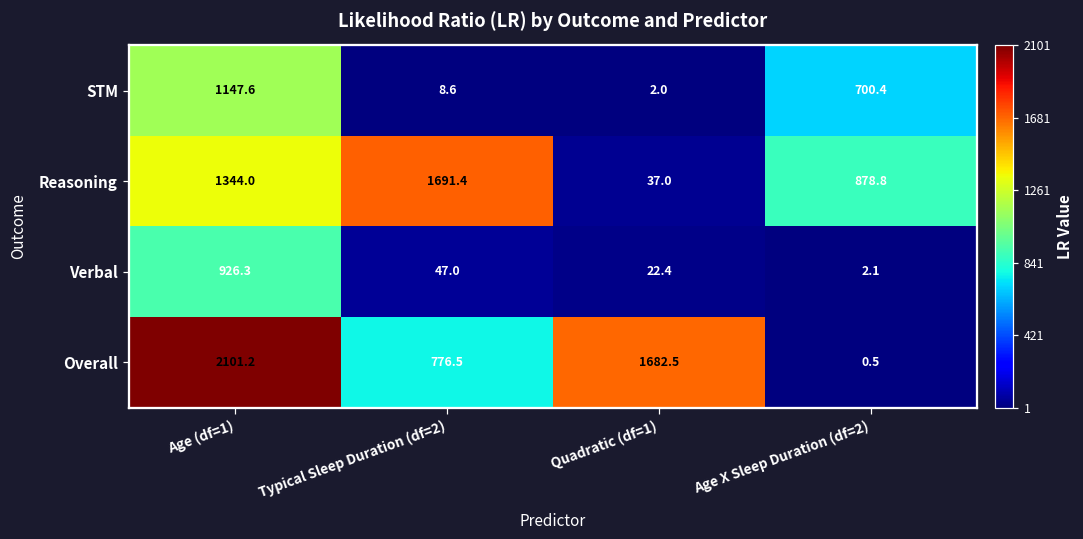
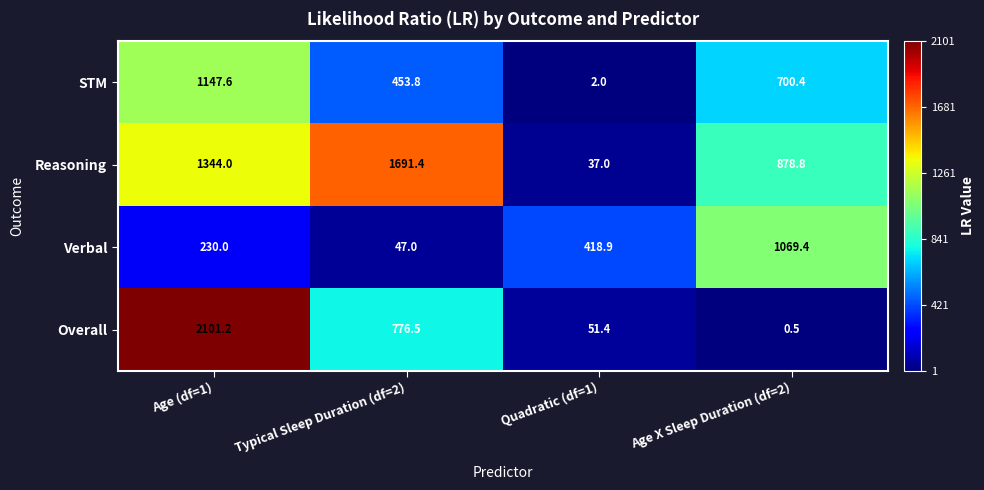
STM, Typical Sleep Duration (df=2): 8.6 -> 453.8
Verbal, Age (df=1): 926.3 -> 230.0
Verbal, Quadratic (df=1): 22.4 -> 418.9
Verbal, Age X Sleep Duration (df=2): 2.1 -> 1069.4
Overall, Quadratic (df=1): 1682.5 -> 51.4
